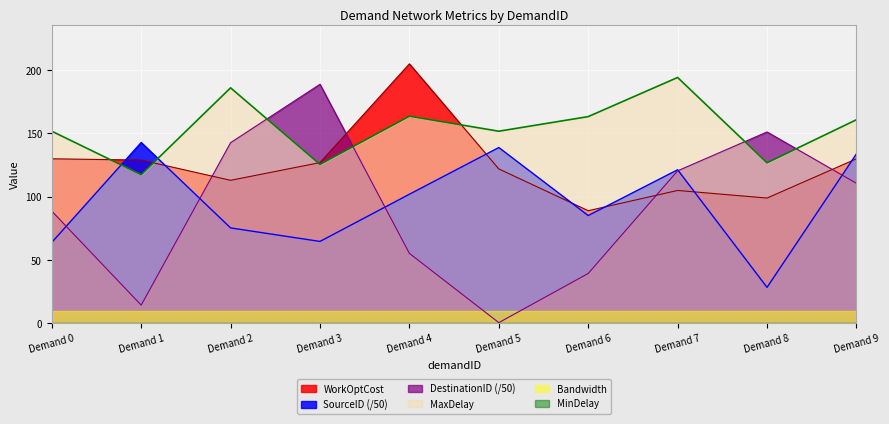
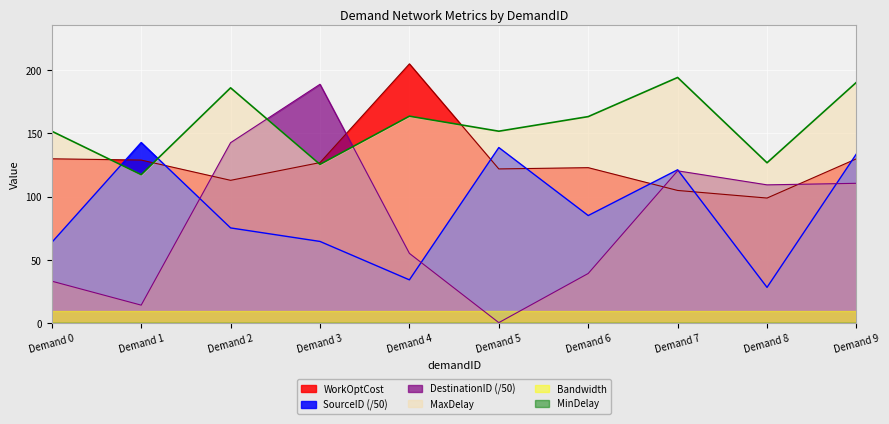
DestinationID (/50), Demand 0: 89 -> 33
SourceID (/50), Demand 4: 102 -> 34
WorkOptCost, Demand 6: 89 -> 123
DestinationID (/50), Demand 8: 151 -> 109
MaxDelay, Demand 9: 161 -> 190
